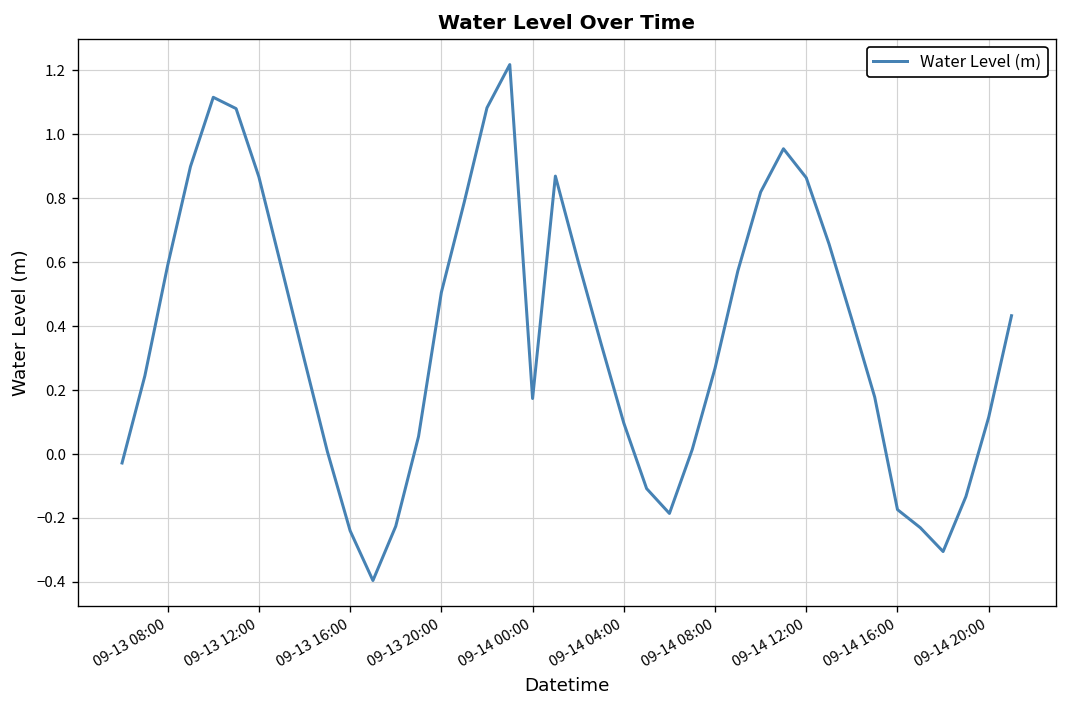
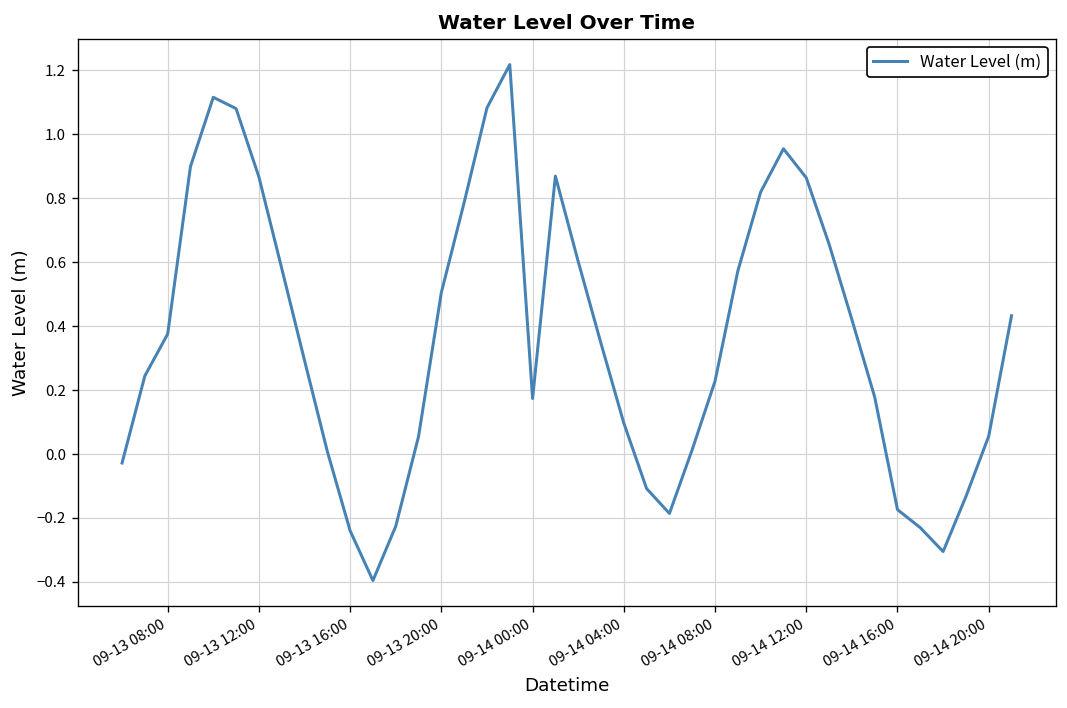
09-13 08:00: 0.59 -> 0.38
09-14 08:00: 0.27 -> 0.23
09-14 20:00: 0.12 -> 0.06
